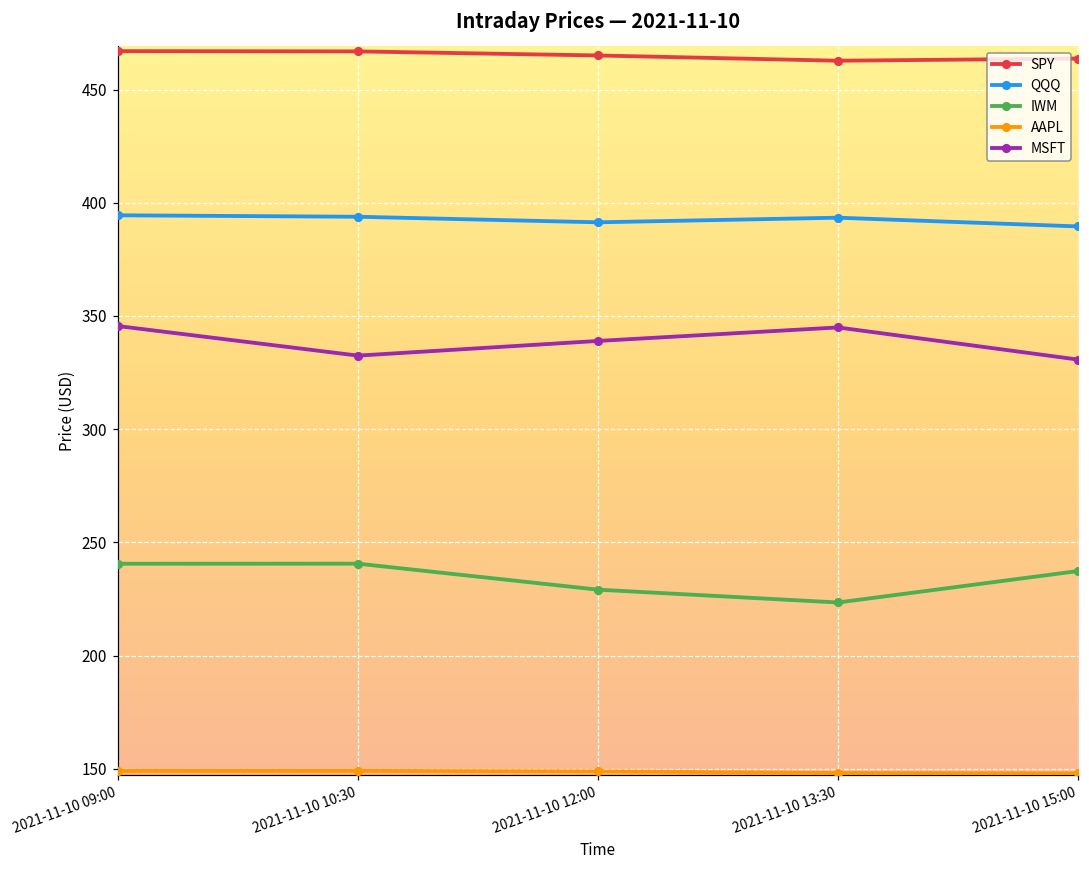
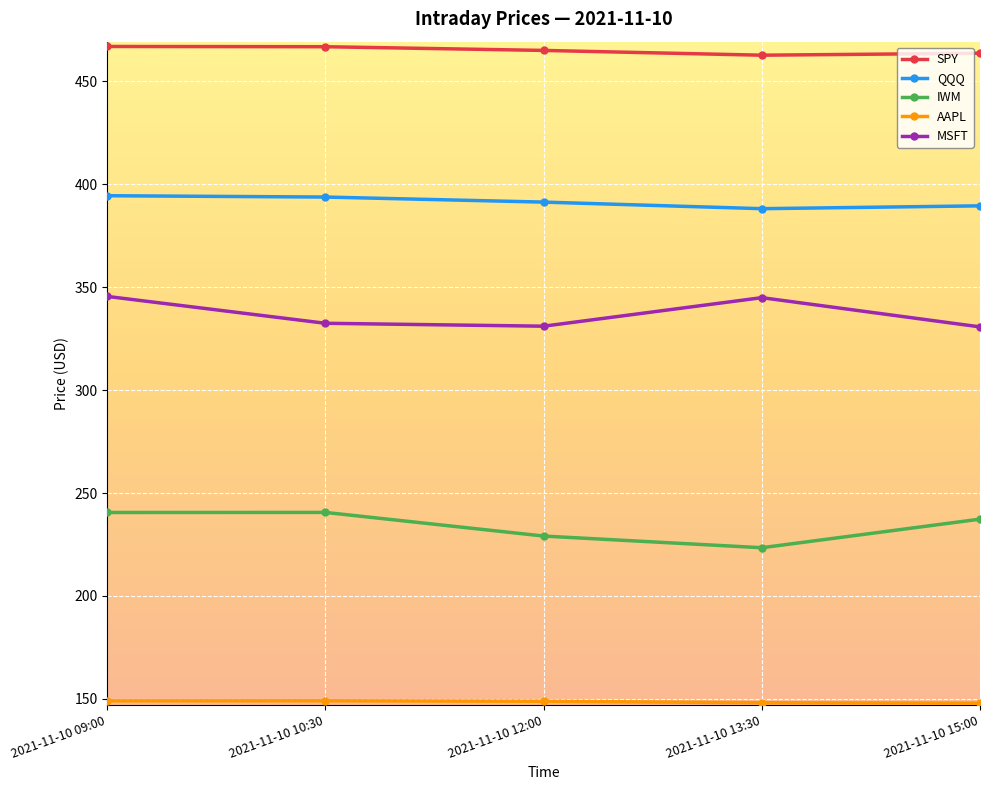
MSFT, 2021-11-10 12:00: 339 -> 331
QQQ, 2021-11-10 13:30: 393 -> 388
